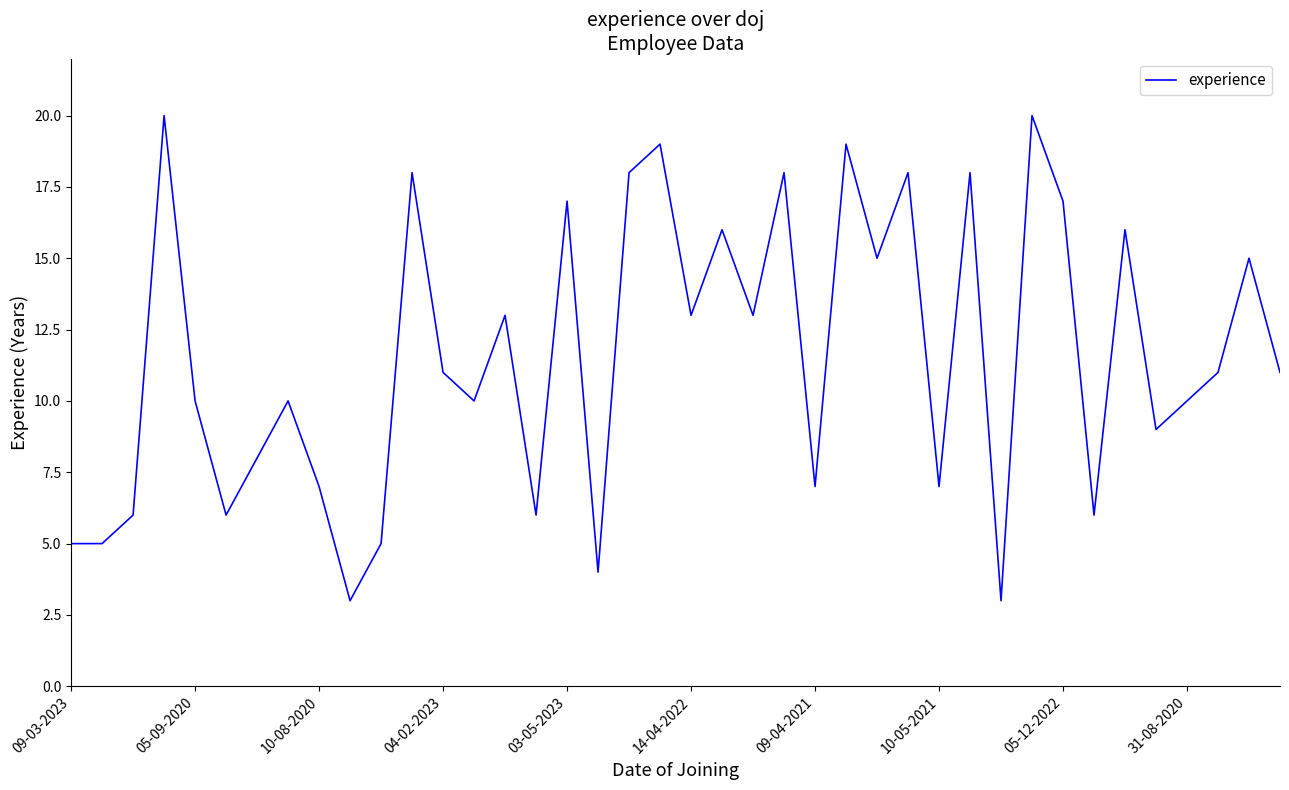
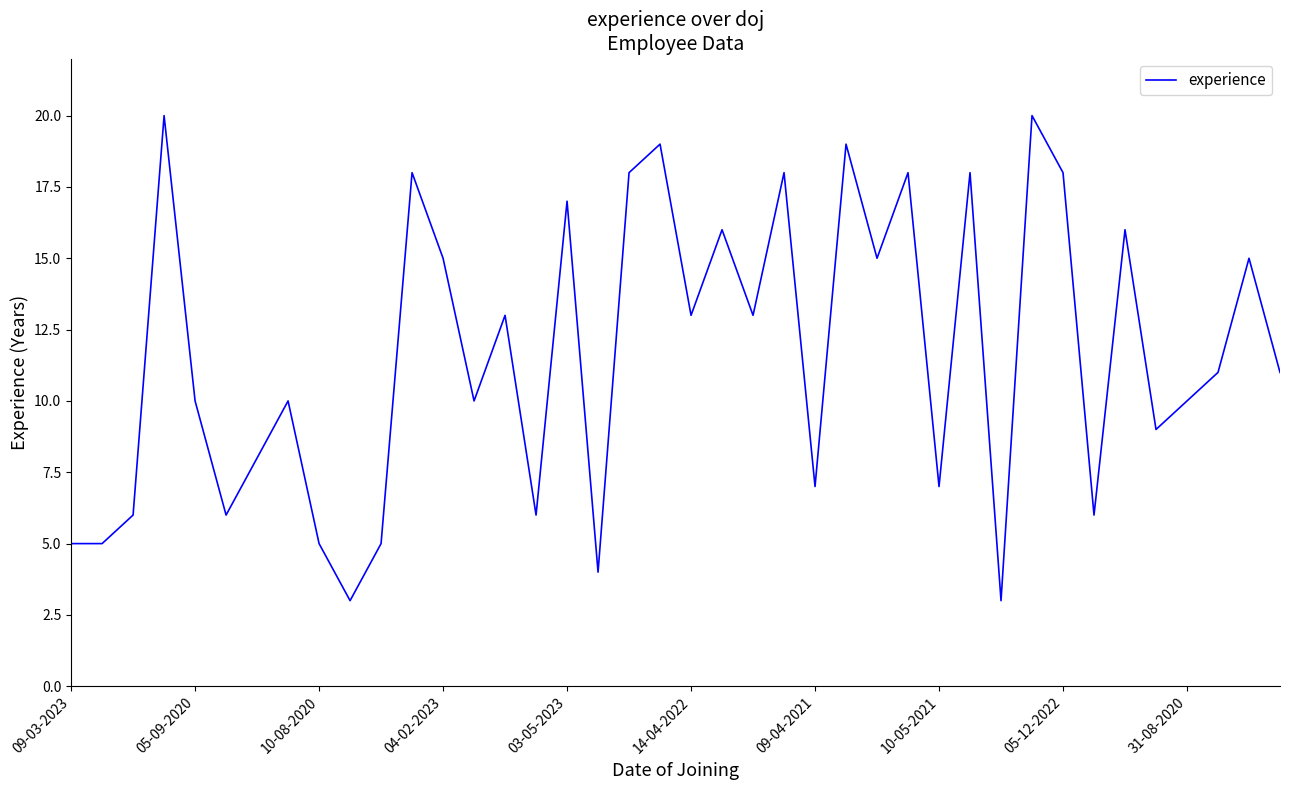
10-08-2020: 7 -> 5
04-02-2023: 11 -> 15
05-12-2022: 17 -> 18
